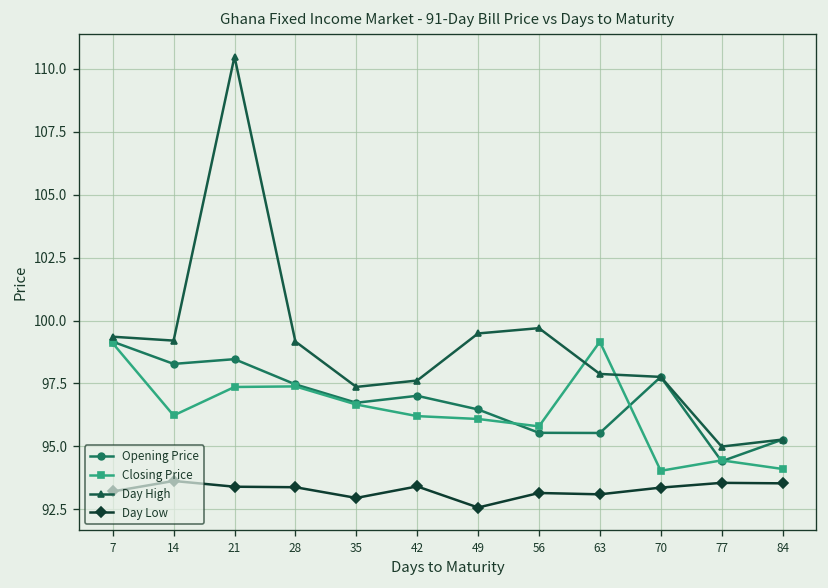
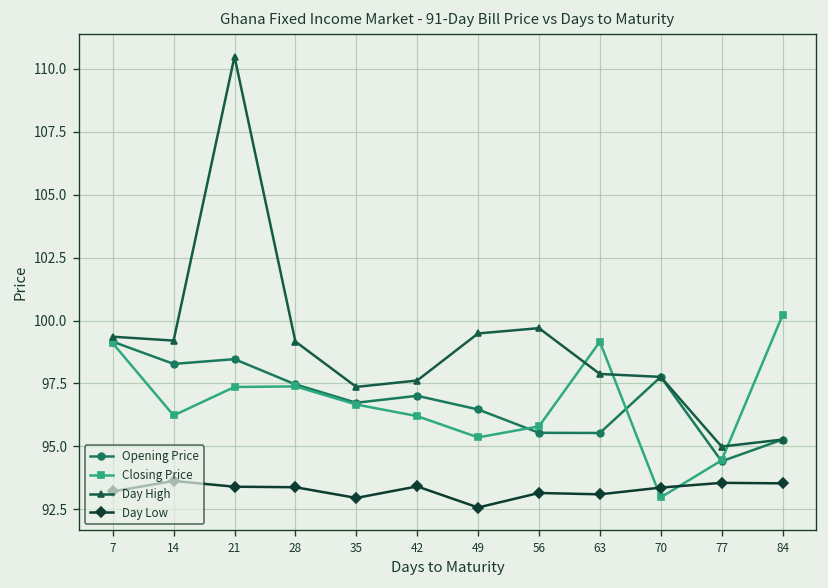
Closing Price, 49: 96.1 -> 95.4
Closing Price, 70: 94.0 -> 93.0
Closing Price, 84: 94.1 -> 100.2
